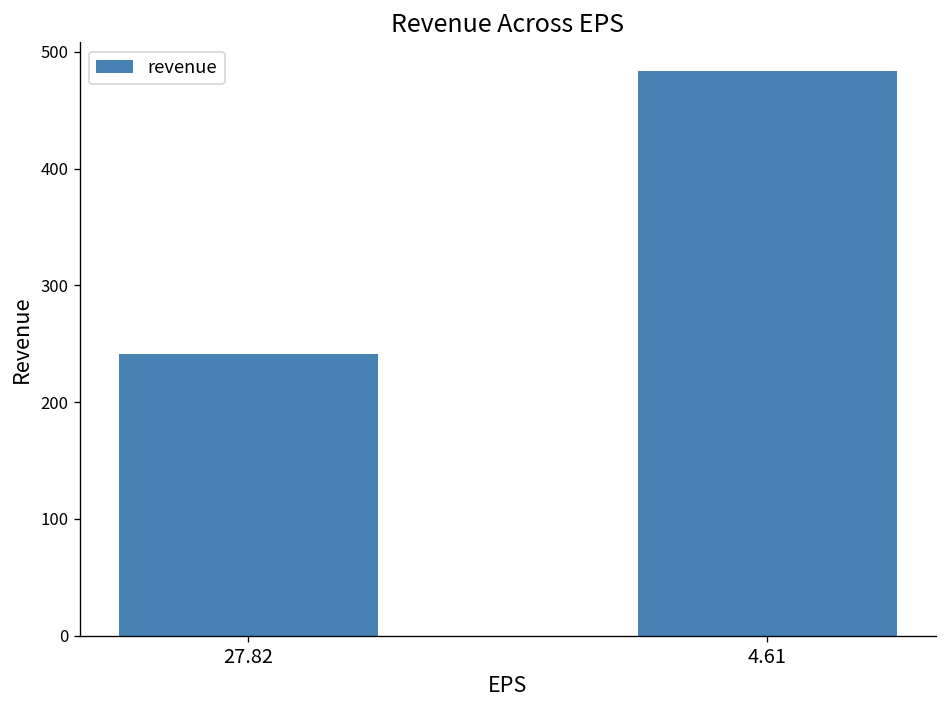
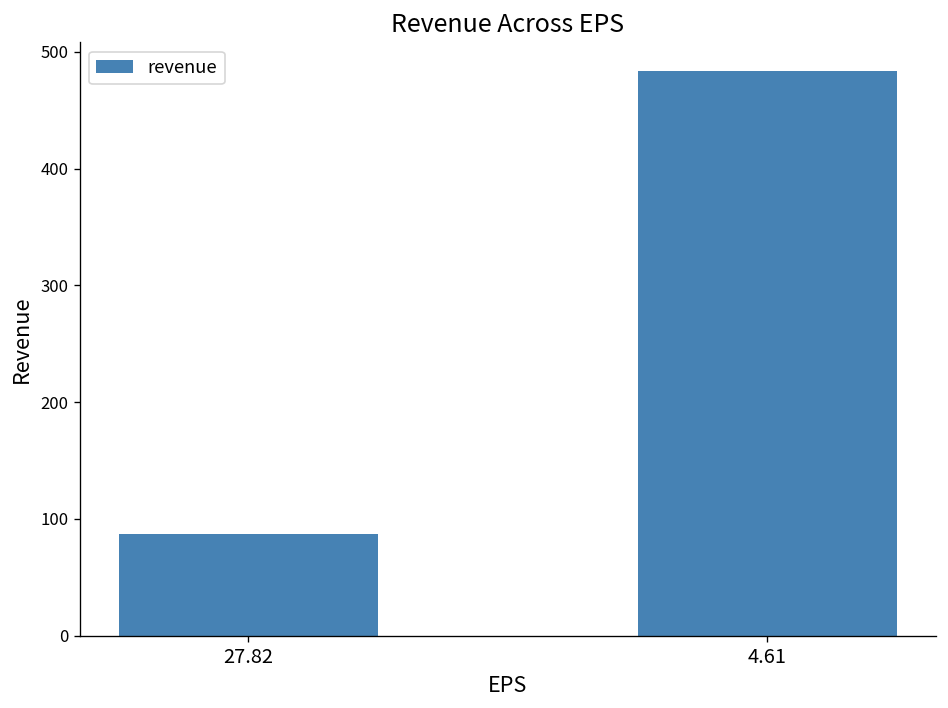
27.82: 240 -> 90
